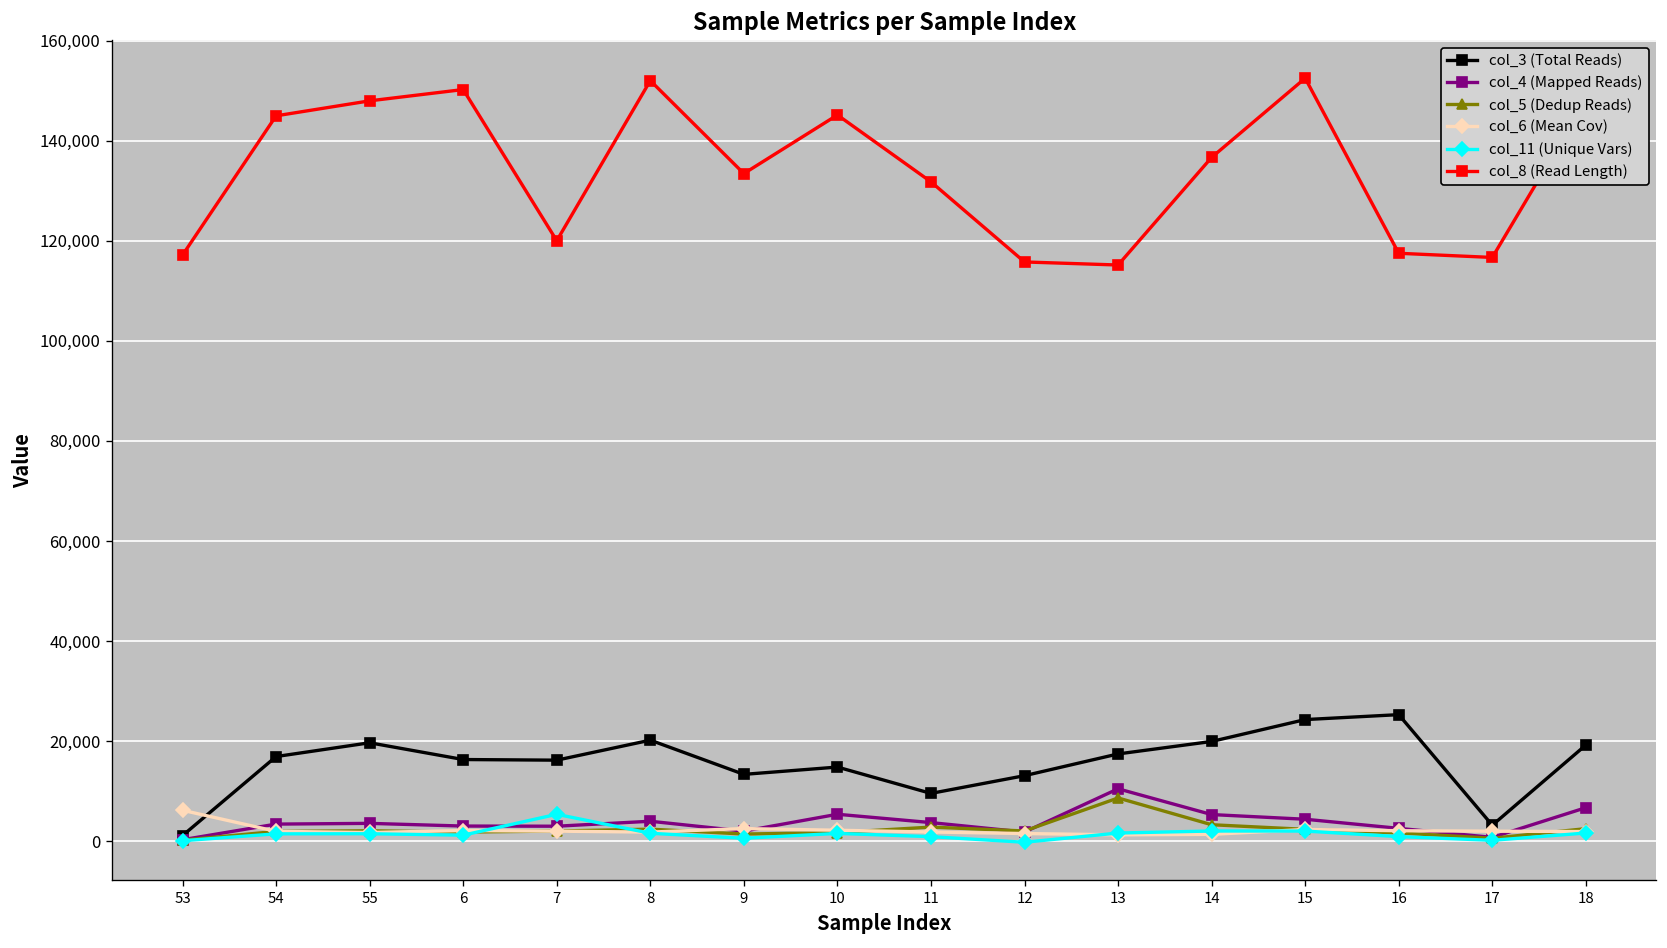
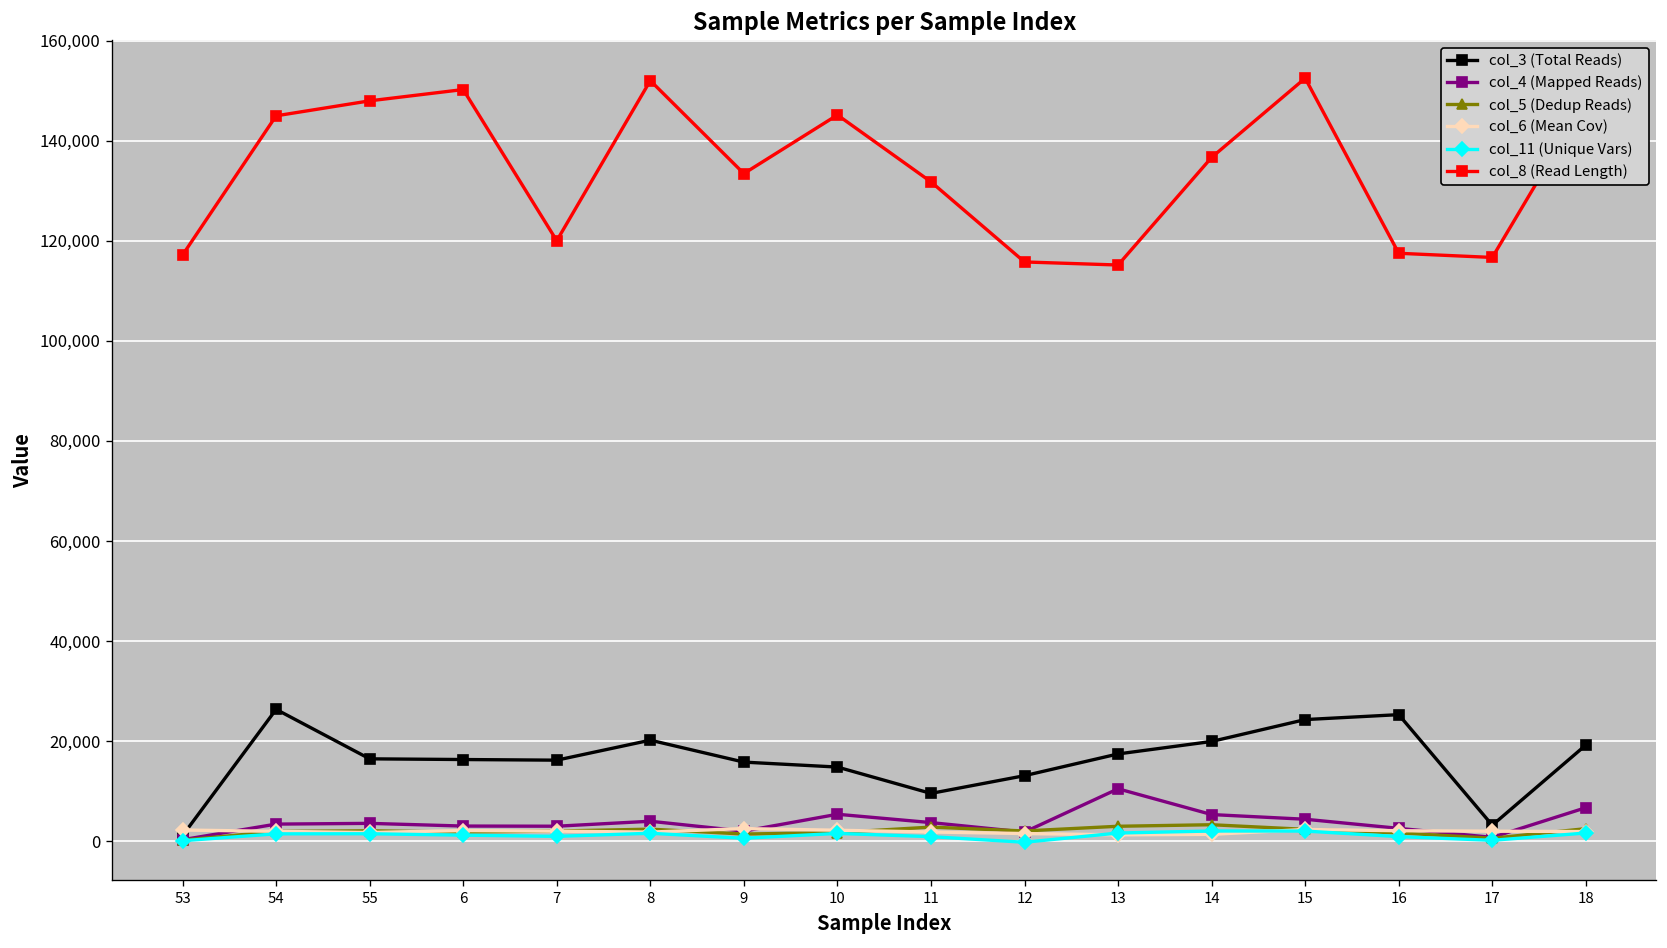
col_6 (Mean Cov), 53: 6,000 -> 2,000
col_3 (Total Reads), 54: 17,000 -> 26,000
col_3 (Total Reads), 55: 20,000 -> 16,000
col_11 (Unique Vars), 7: 5,000 -> 1,000
col_3 (Total Reads), 9: 13,000 -> 16,000
col_5 (Dedup Reads), 13: 9,000 -> 3,000
